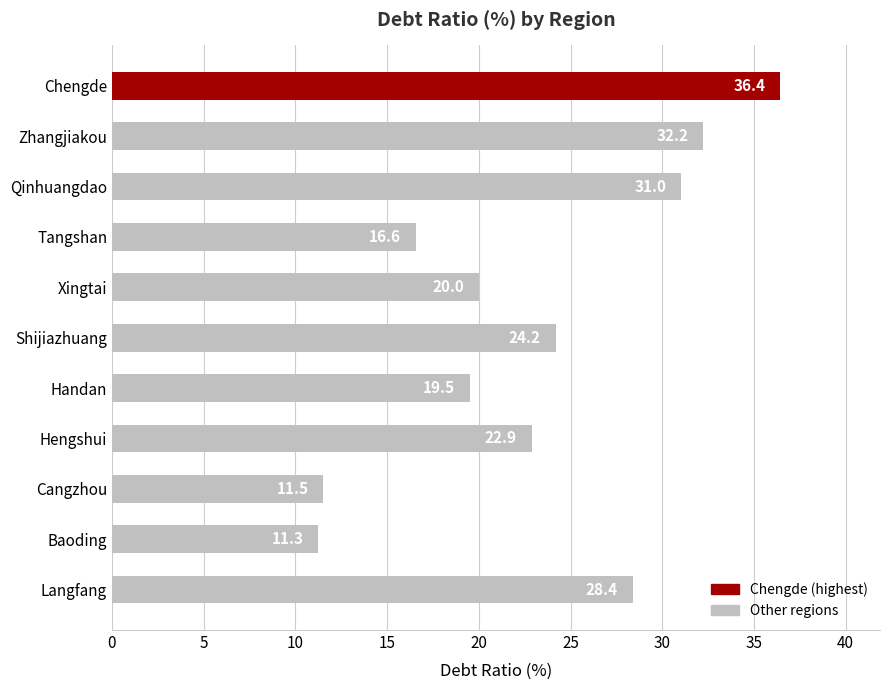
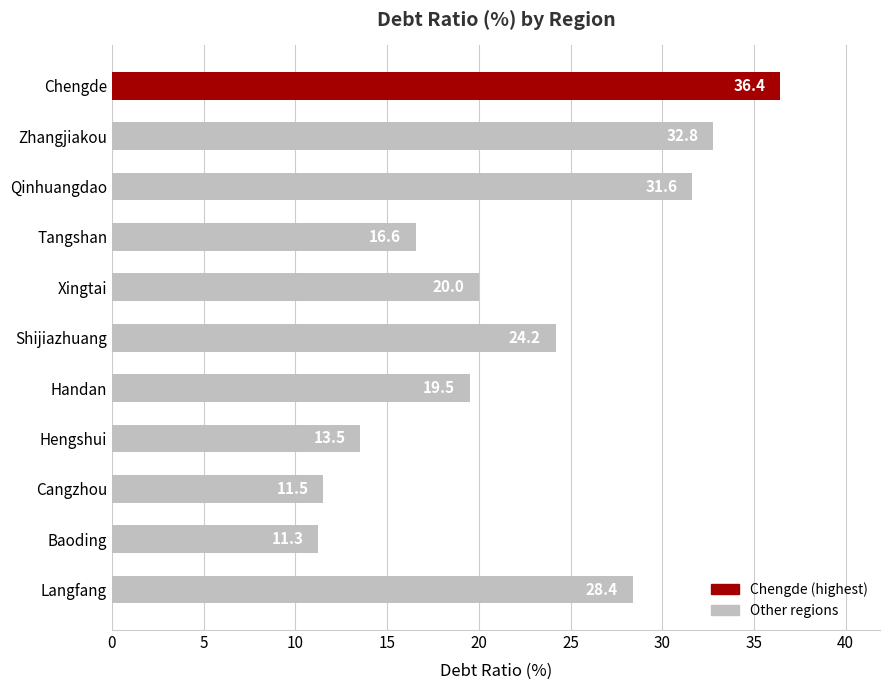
Zhangjiakou: 32.2 -> 32.8
Qinhuangdao: 31.0 -> 31.6
Hengshui: 22.9 -> 13.5
